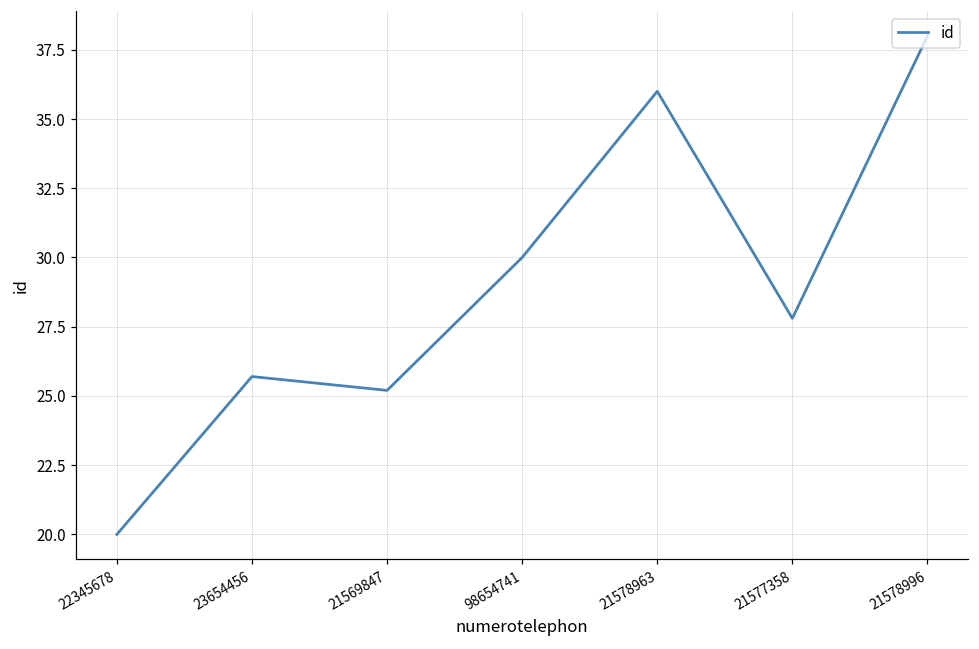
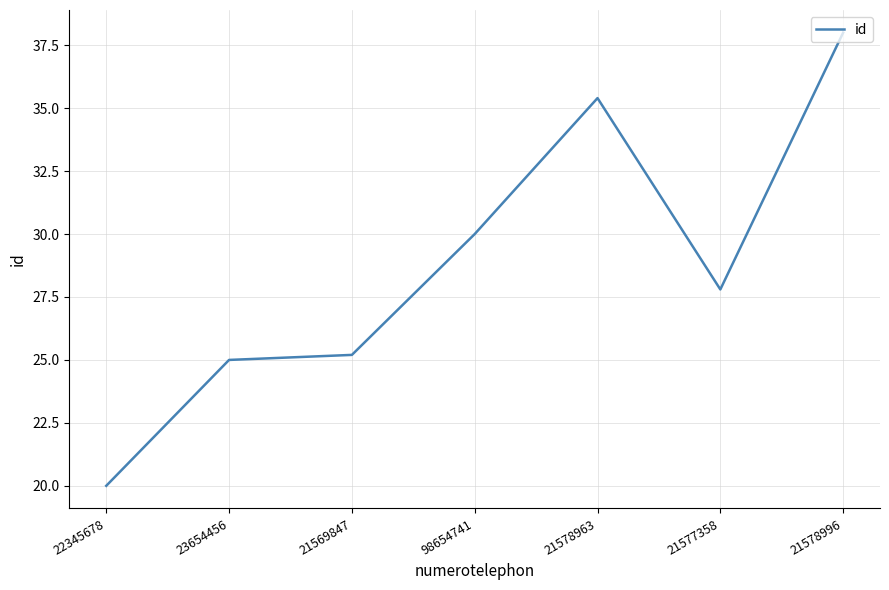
23654456: 25.7 -> 25.0
21578963: 36.0 -> 35.4
